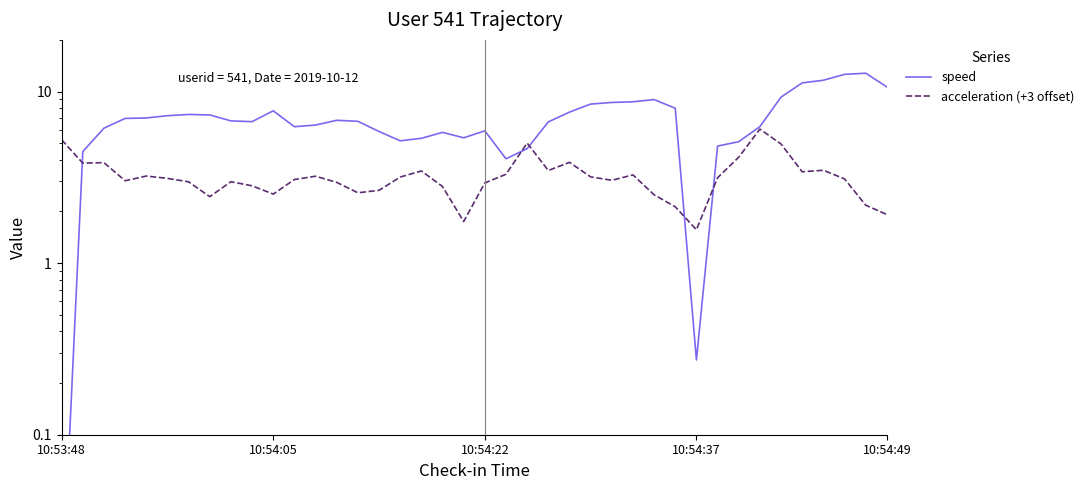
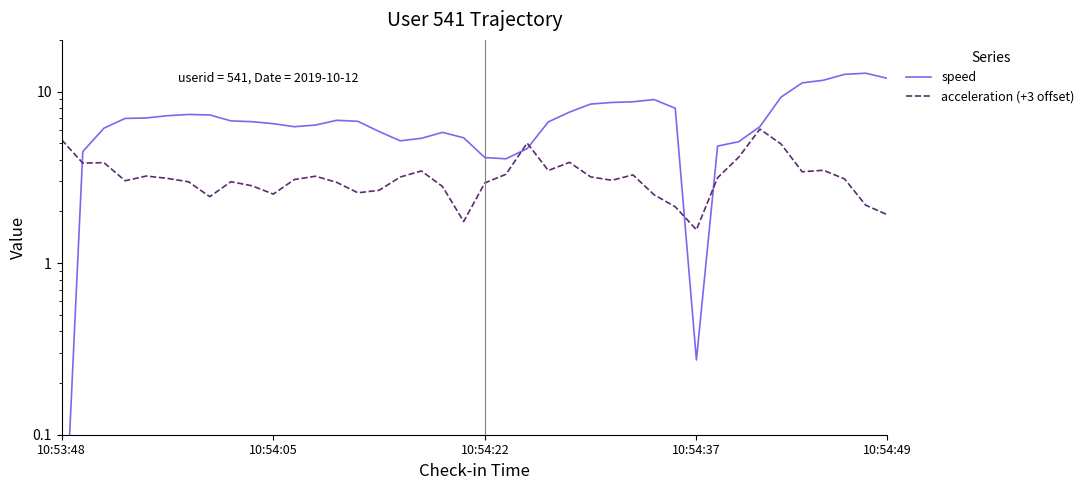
speed, 10:54:05: 8 -> 6.5
speed, 10:54:22: 5.9 -> 4.1
speed, 10:54:49: 11 -> 12
